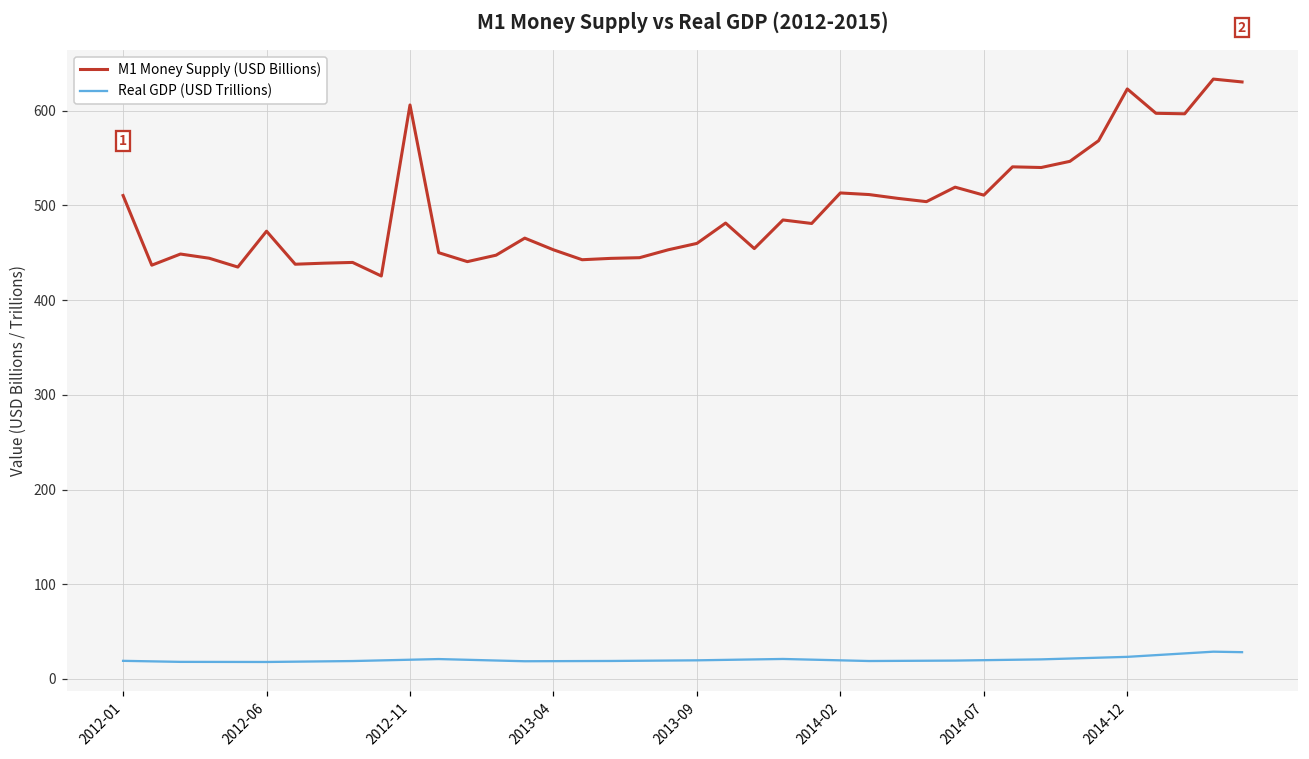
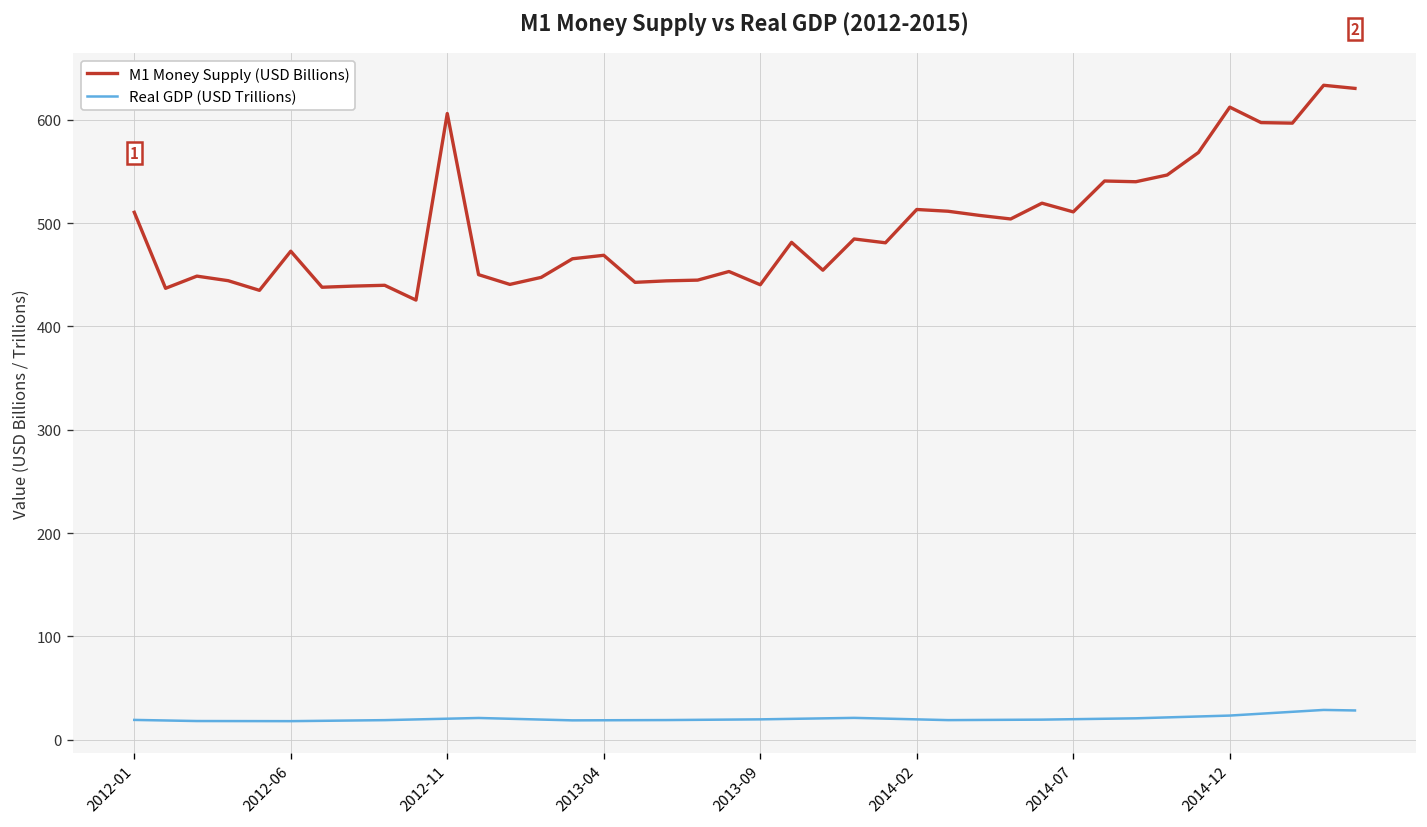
M1 Money Supply (USD Billions), 2013-04: 450 -> 470
M1 Money Supply (USD Billions), 2013-09: 460 -> 440
M1 Money Supply (USD Billions), 2014-12: 620 -> 610
